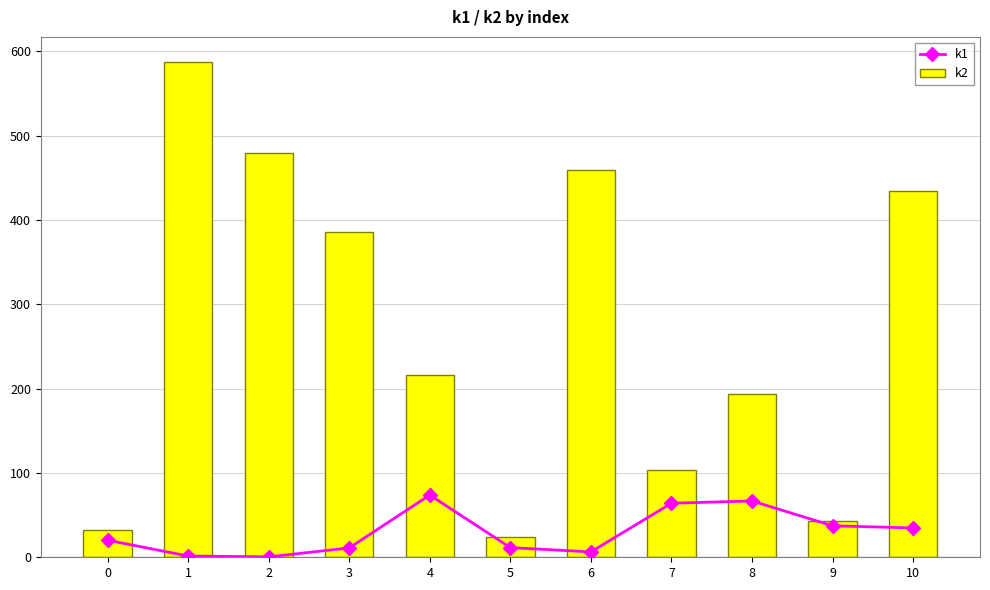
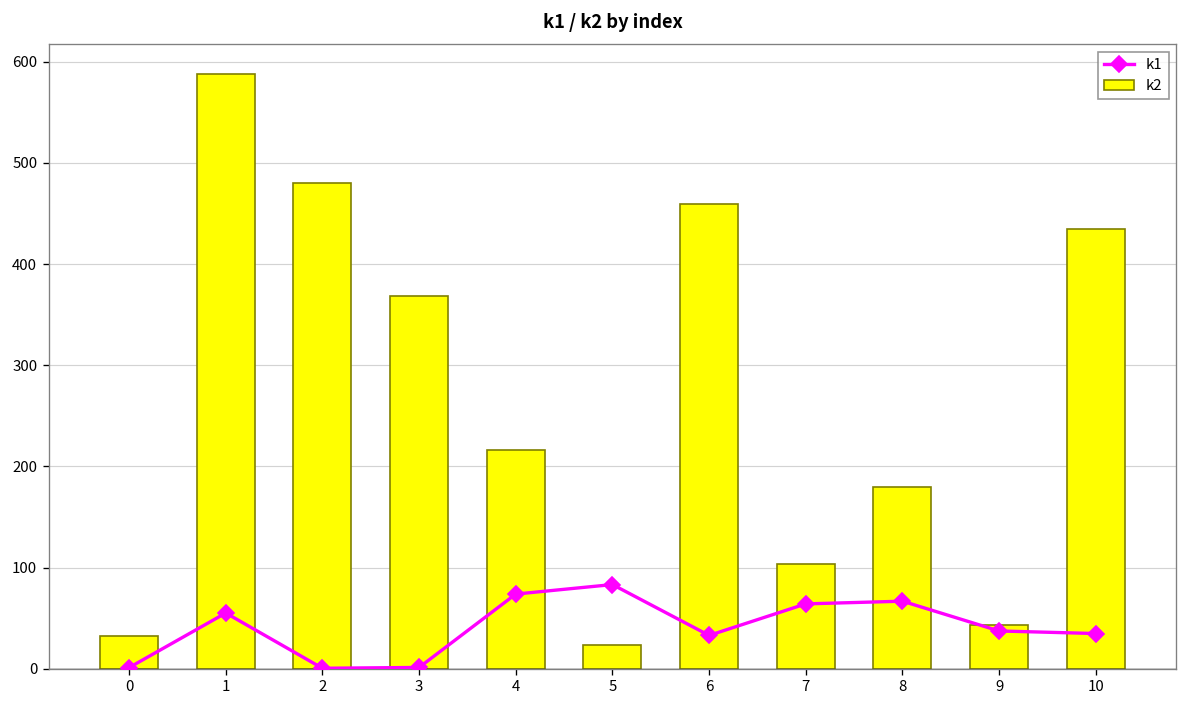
k1, 0: 20 -> 0
k1, 1: 0 -> 60
k2, 3: 390 -> 370
k1, 3: 10 -> 0
k1, 5: 10 -> 80
k1, 6: 10 -> 30
k2, 8: 190 -> 180
